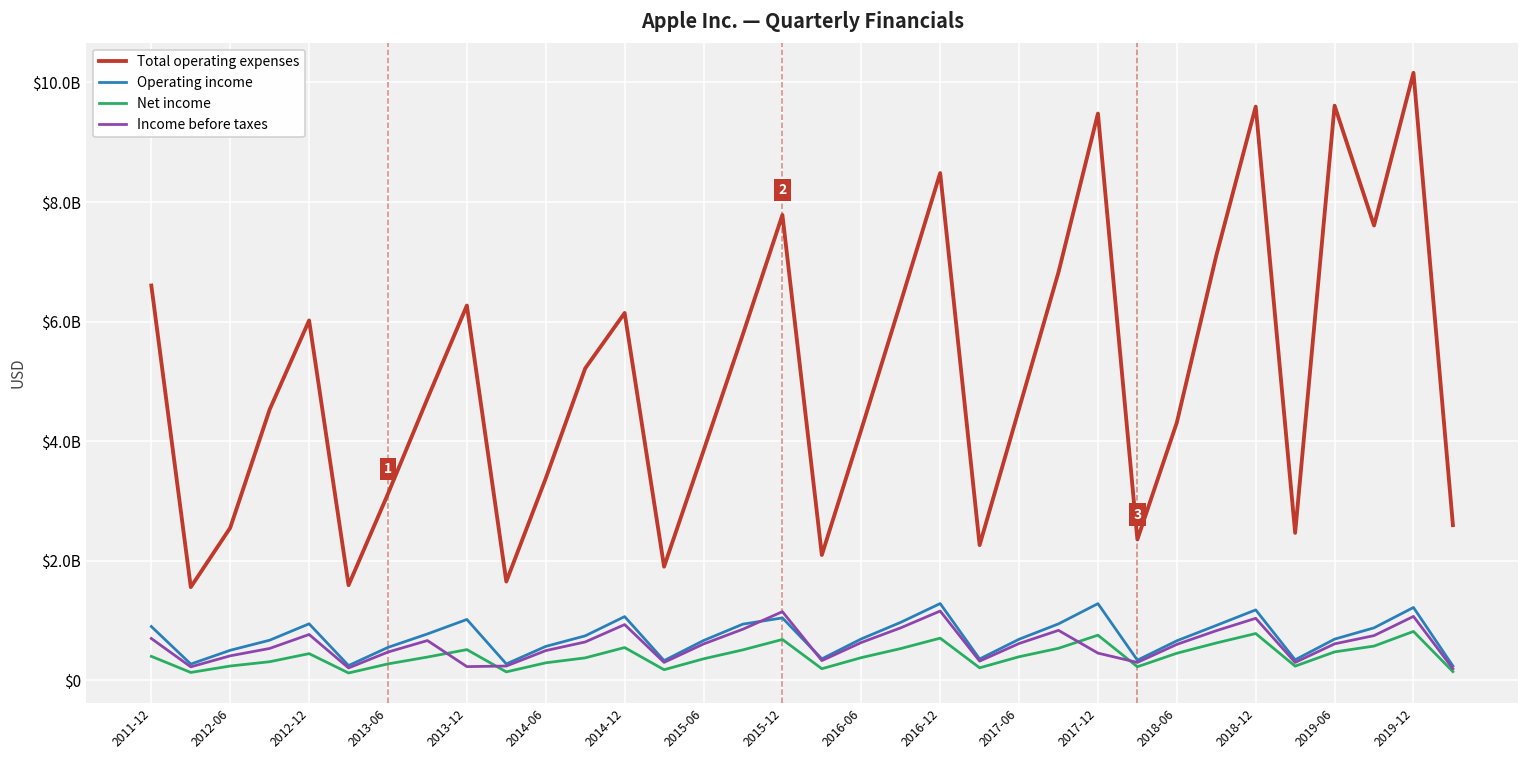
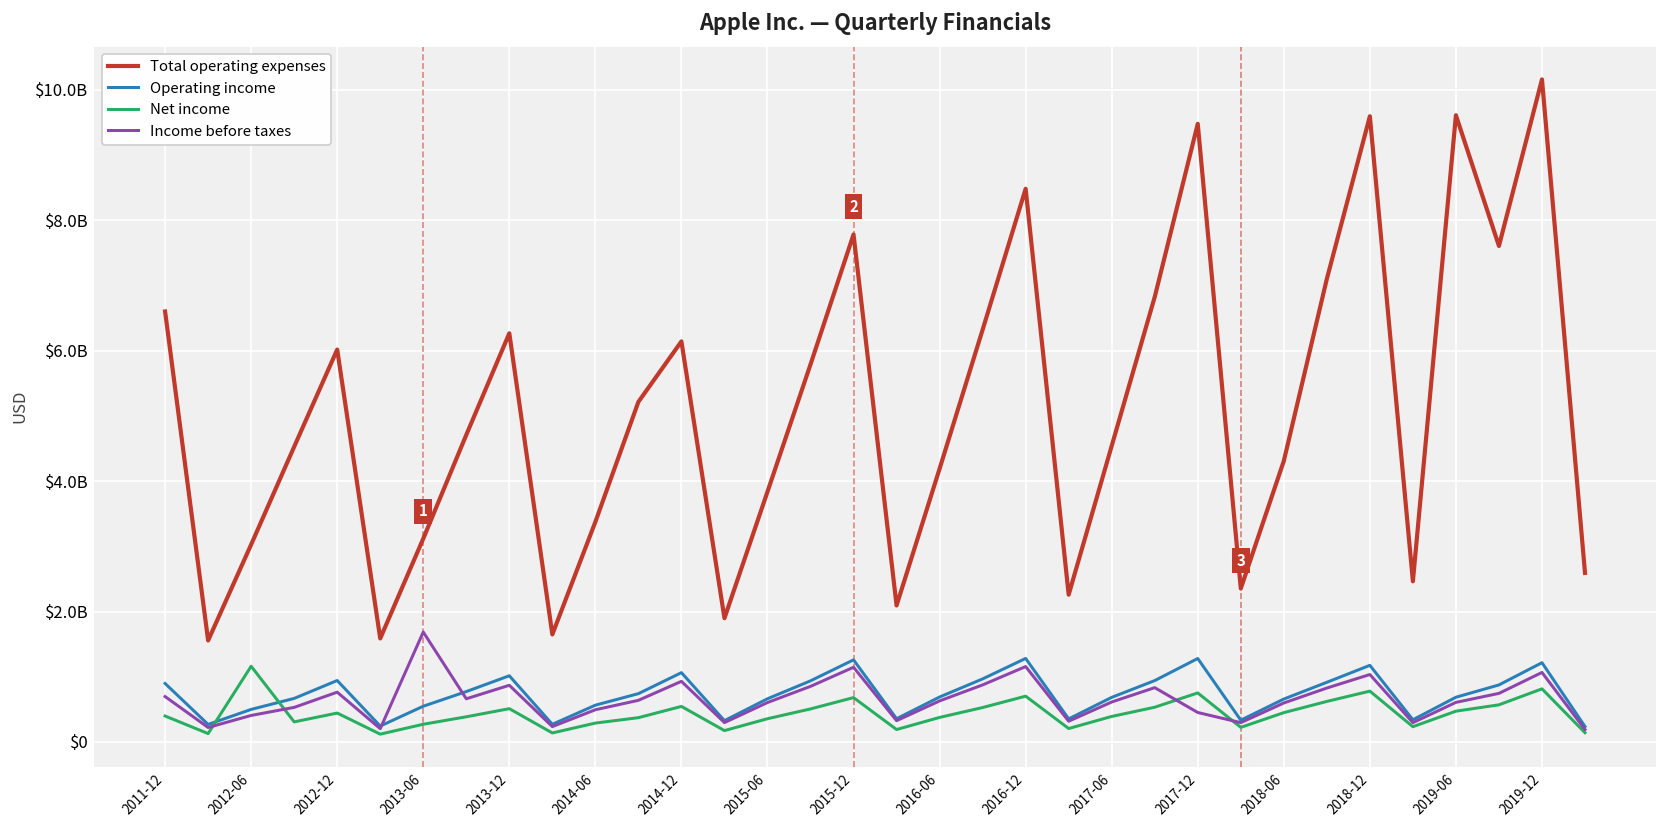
Total operating expenses, 2012-06: $2500000000 -> $3000000000
Net income, 2012-06: $200000000 -> $1200000000
Income before taxes, 2013-06: $500000000 -> $1700000000
Income before taxes, 2013-12: $200000000 -> $900000000
Operating income, 2015-12: $1000000000 -> $1300000000
